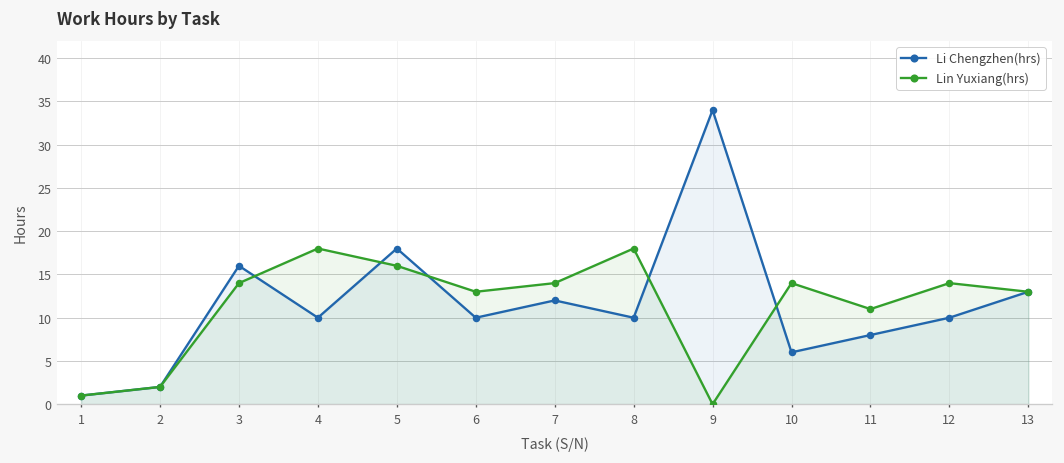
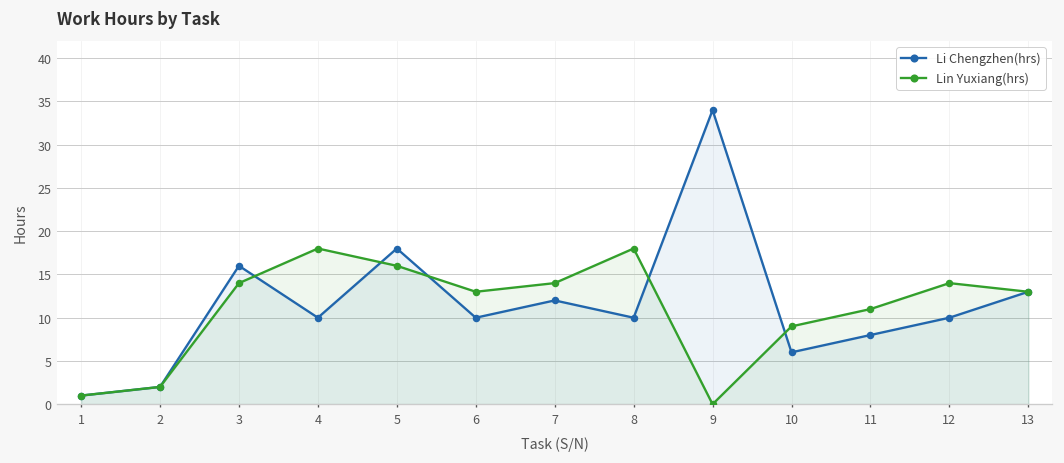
Lin Yuxiang(hrs), 10: 14 -> 9
